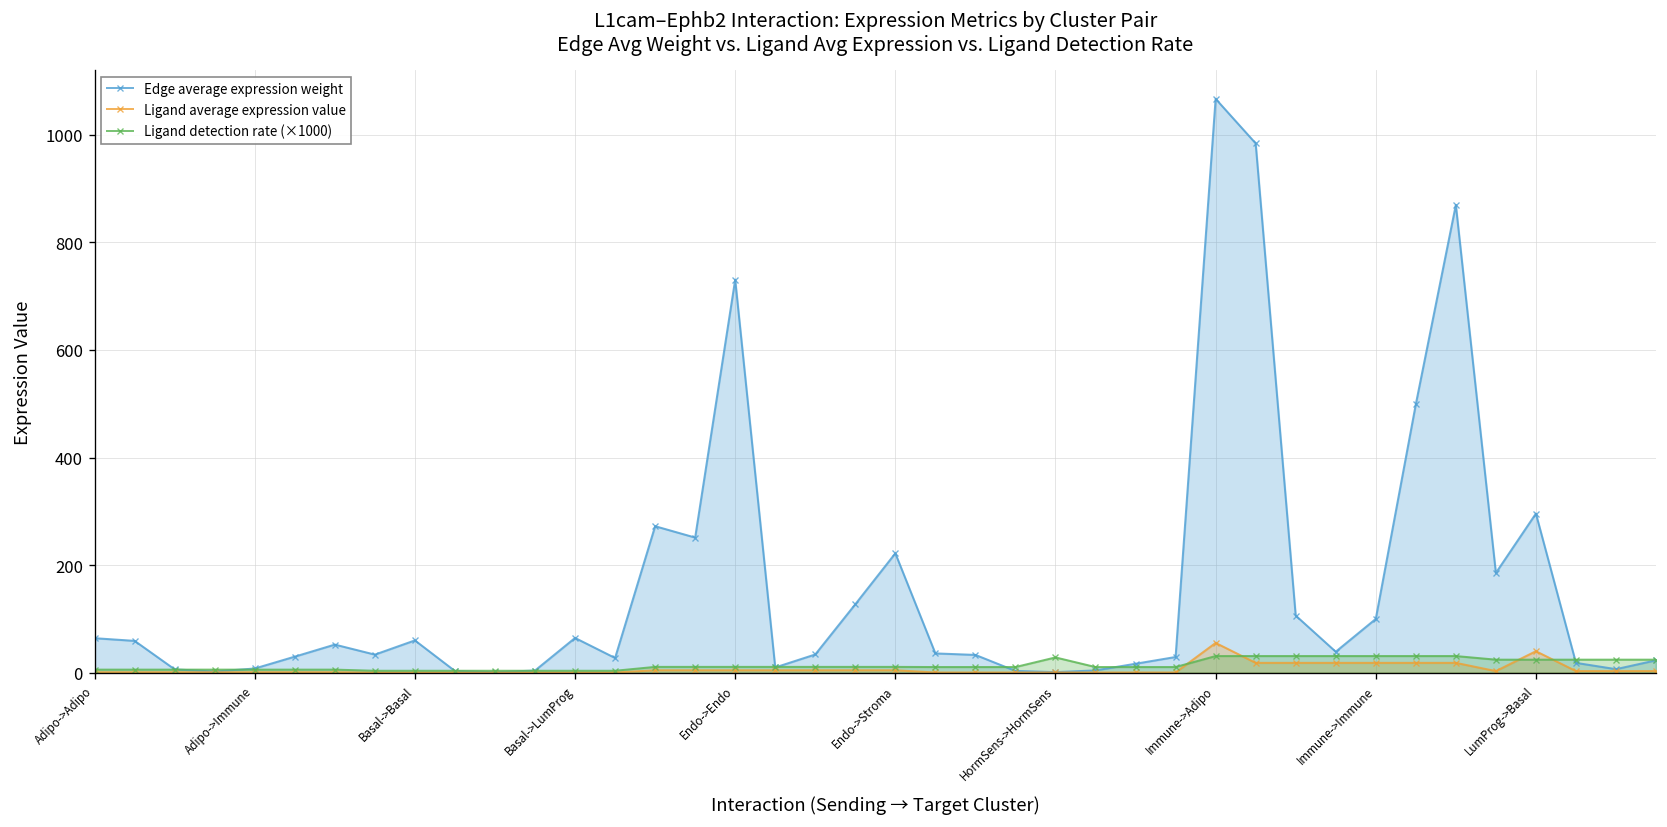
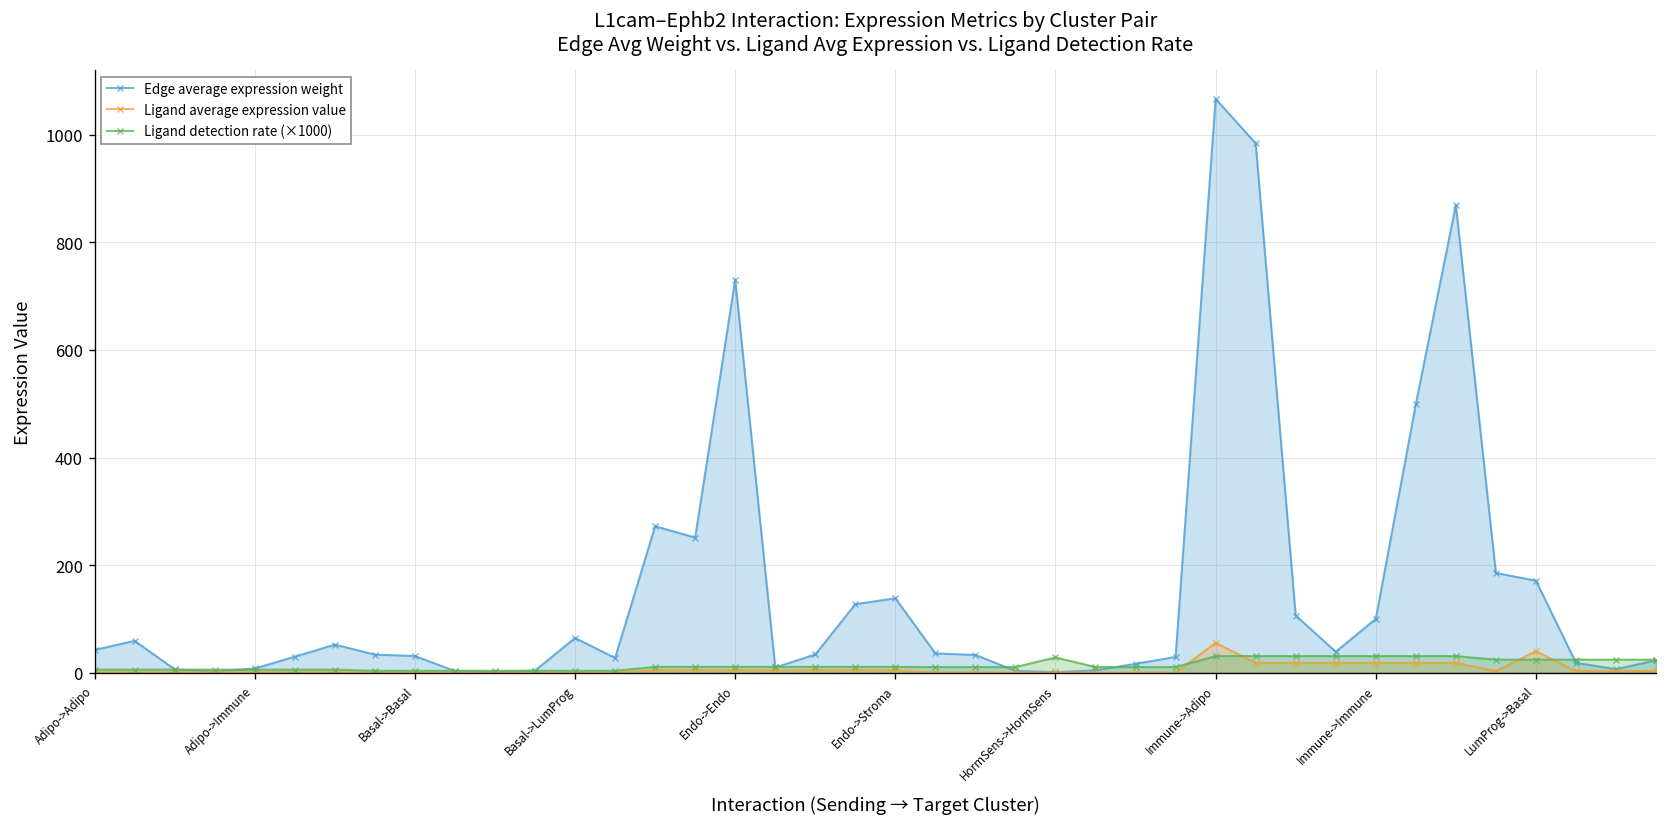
Edge average expression weight, Adipo->Adipo: 60 -> 40
Edge average expression weight, Basal->Basal: 60 -> 30
Edge average expression weight, Endo->Stroma: 220 -> 140
Edge average expression weight, LumProg->Basal: 300 -> 170
